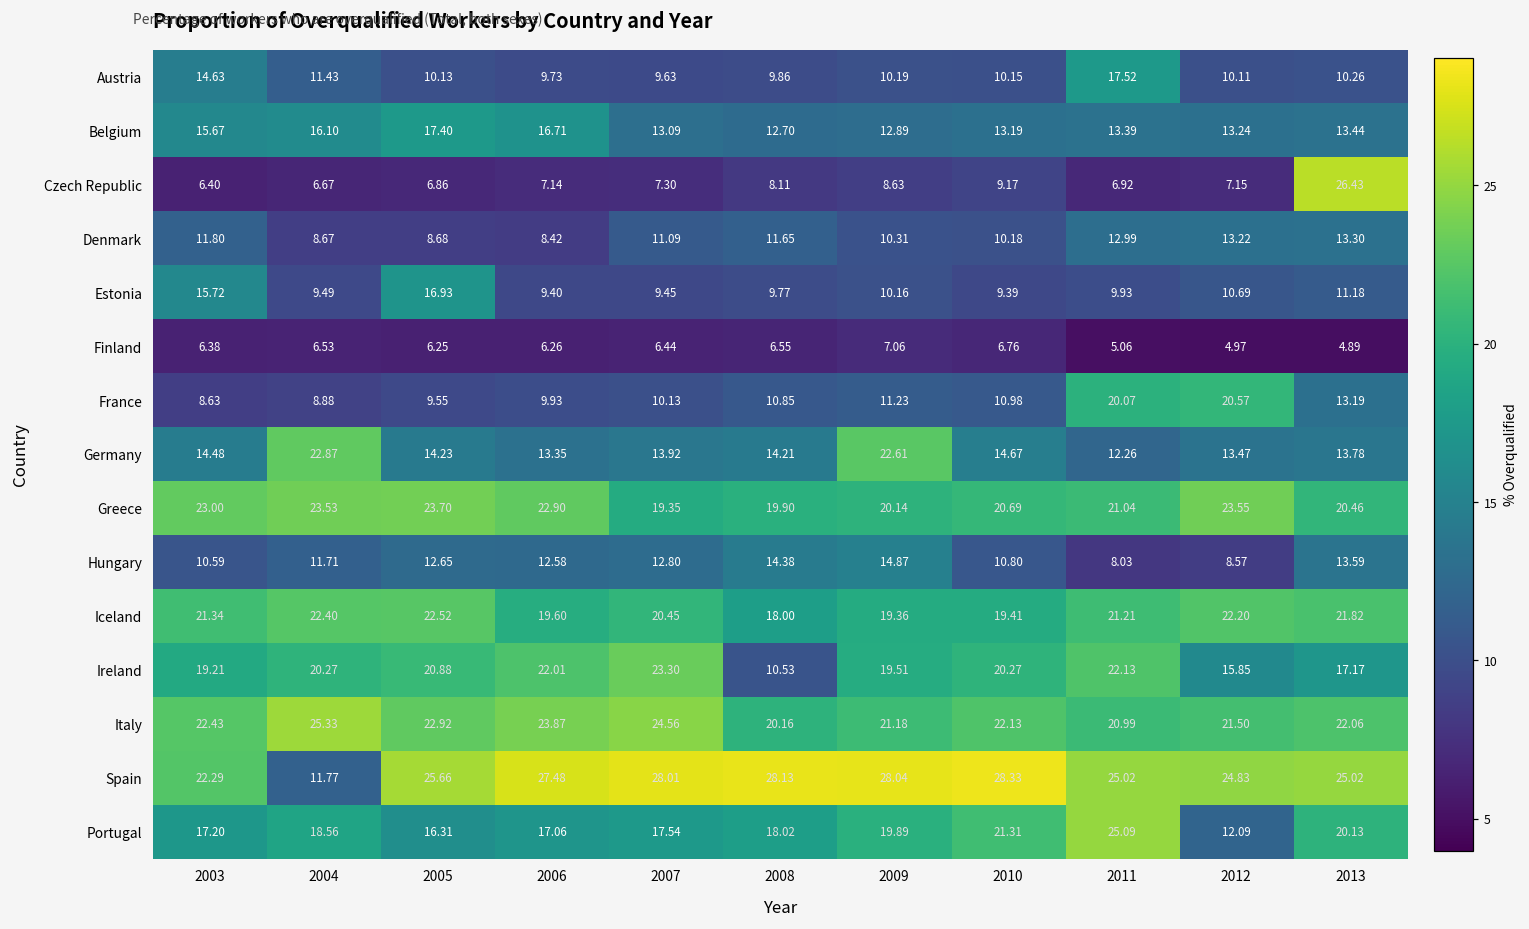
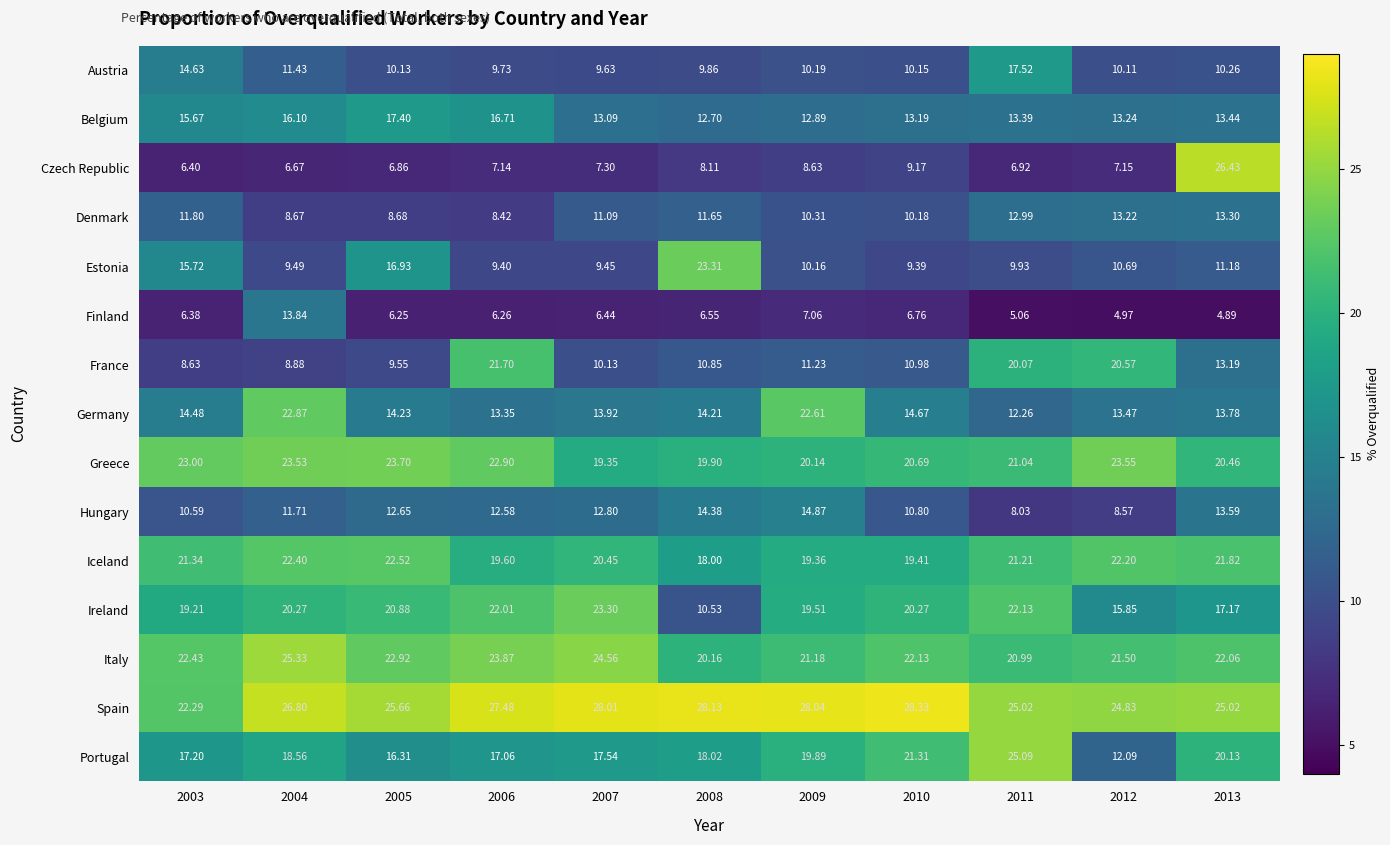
Estonia, 2008: 9.77 -> 23.31
Finland, 2004: 6.53 -> 13.84
France, 2006: 9.93 -> 21.70
Spain, 2004: 11.77 -> 26.80
